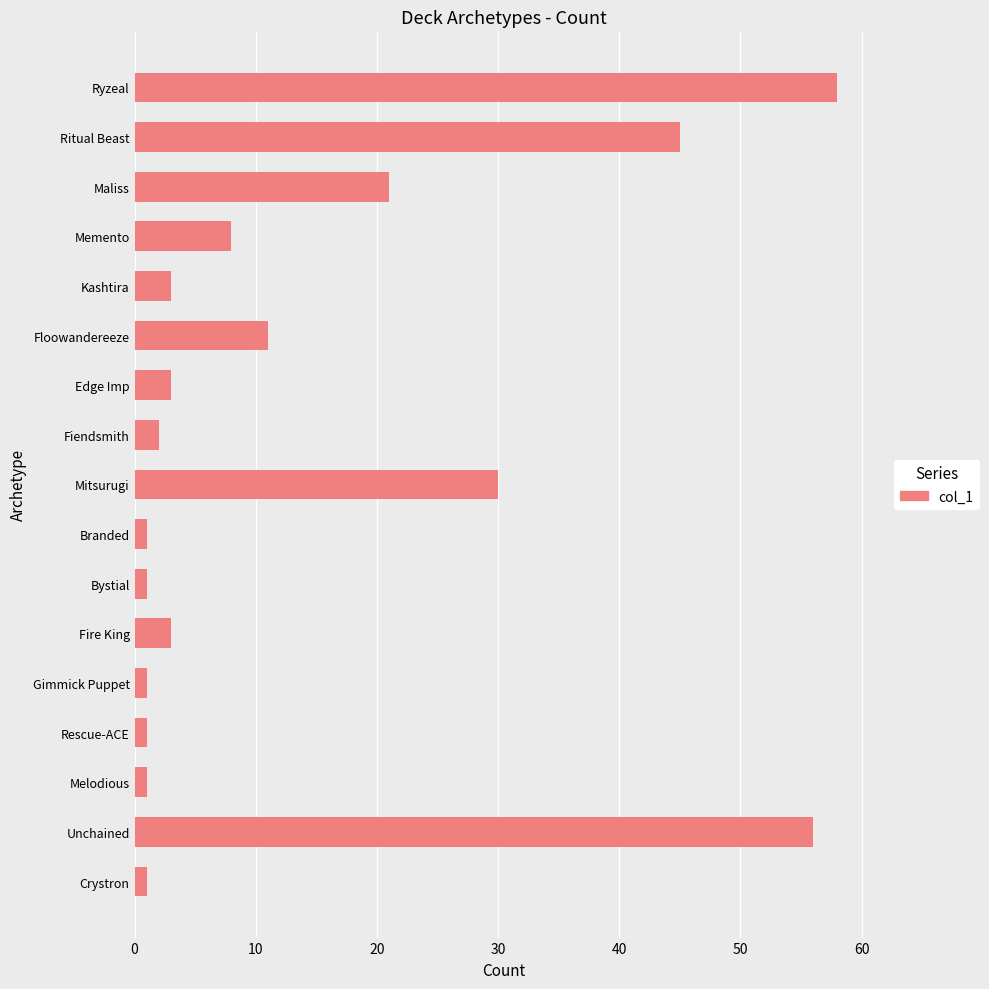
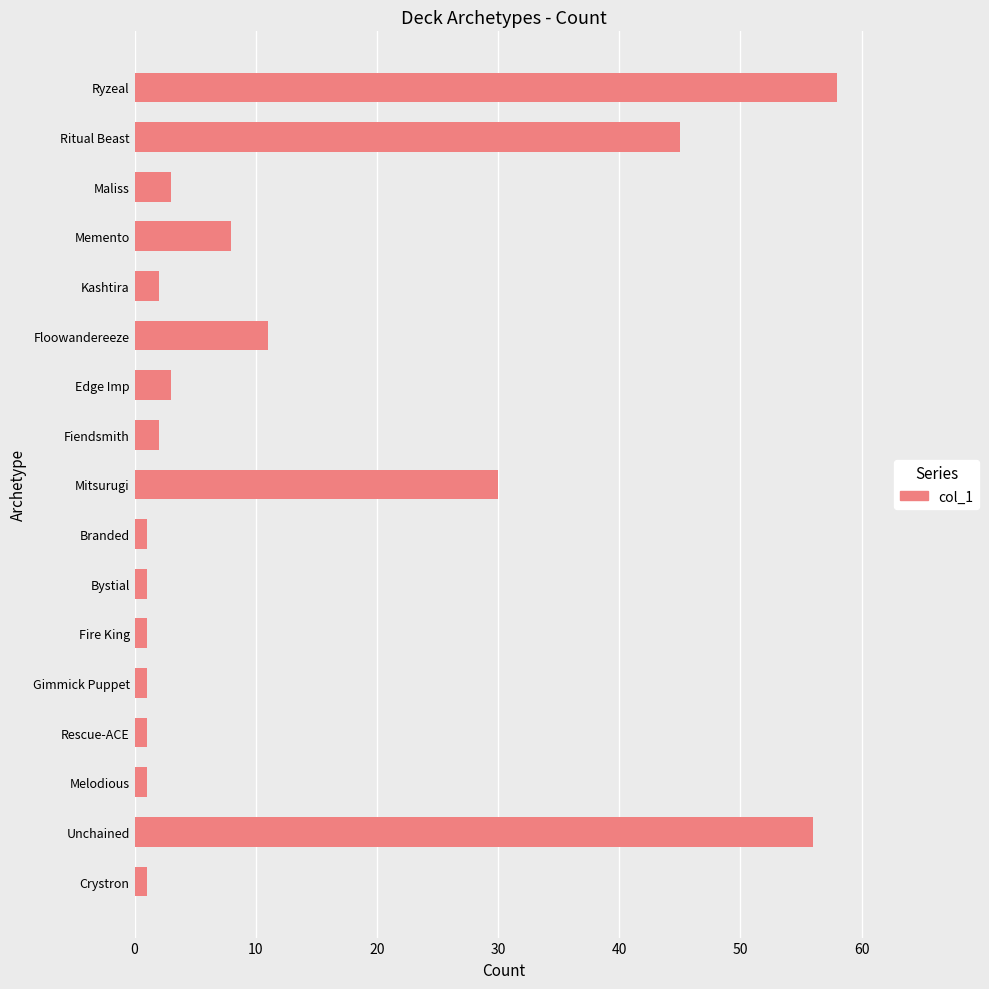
Maliss: 21 -> 3
Kashtira: 3 -> 2
Fire King: 3 -> 1
